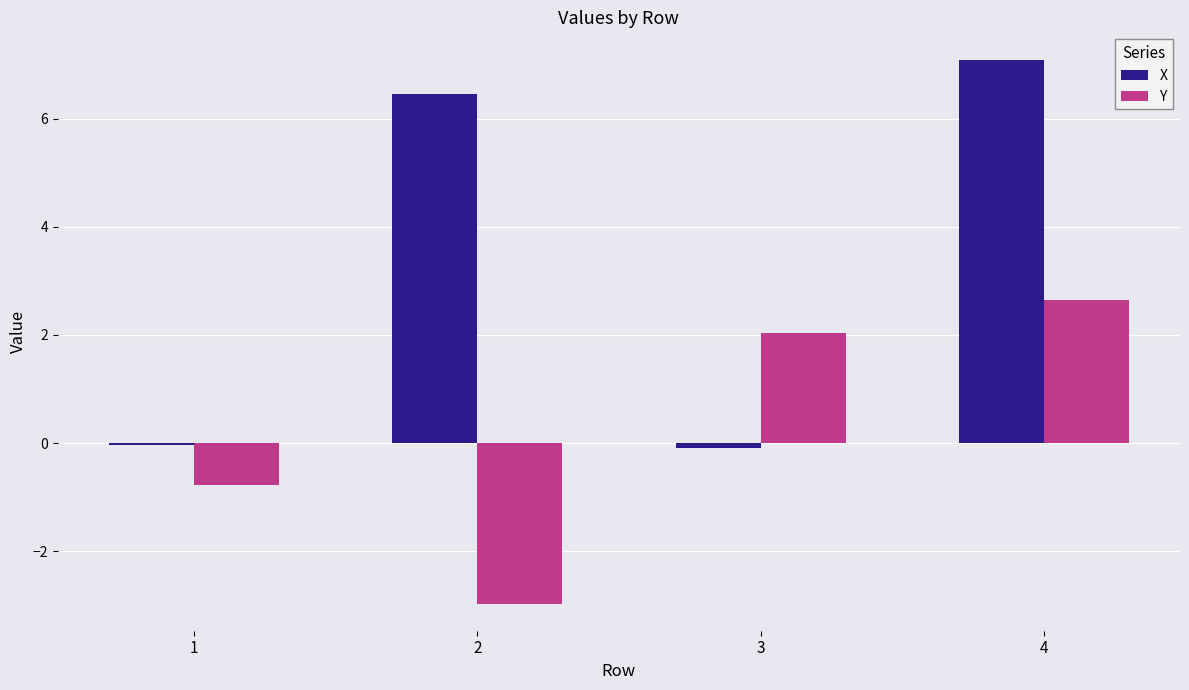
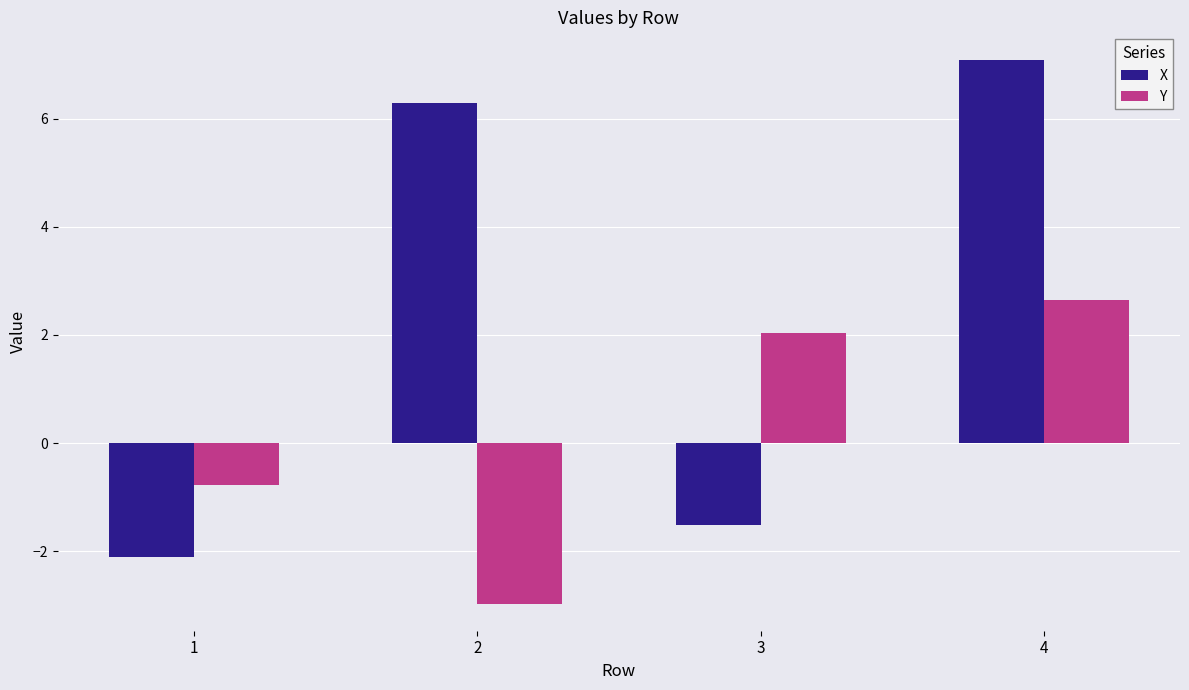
X, 1: 0.0 -> -2.1
X, 2: 6.4 -> 6.3
X, 3: -0.1 -> -1.5
